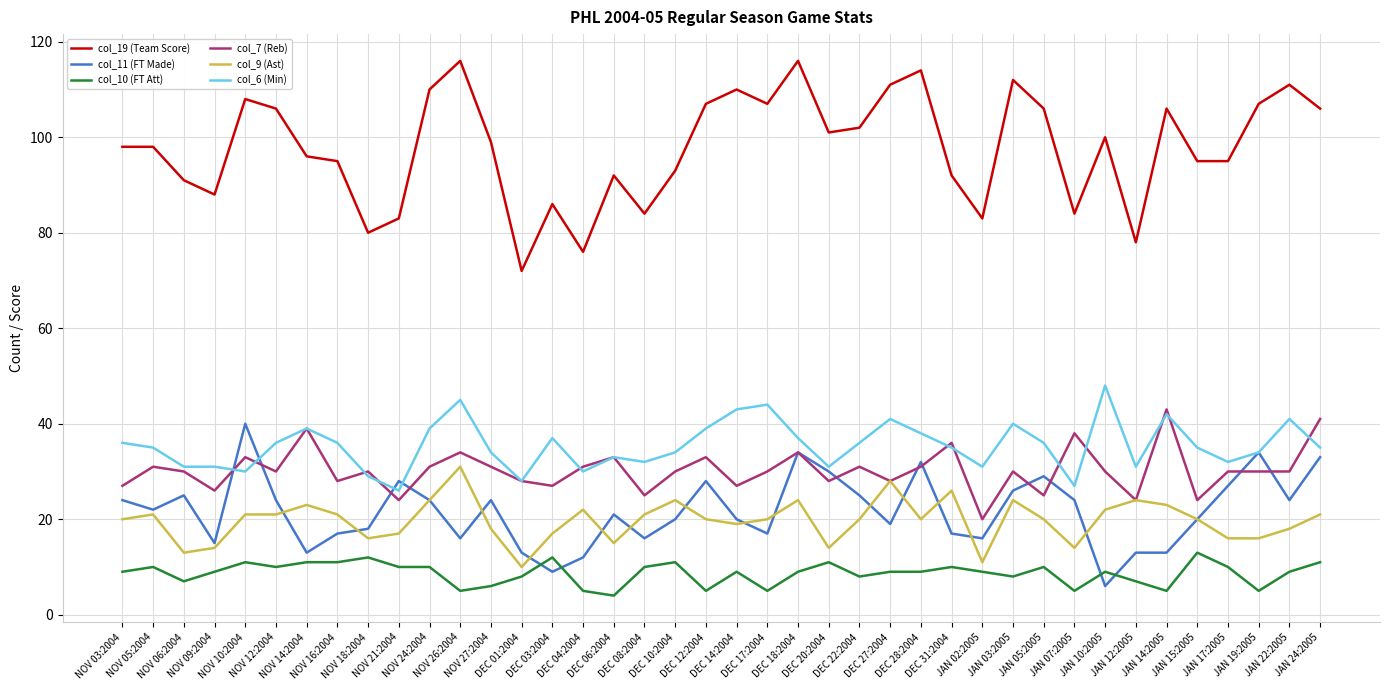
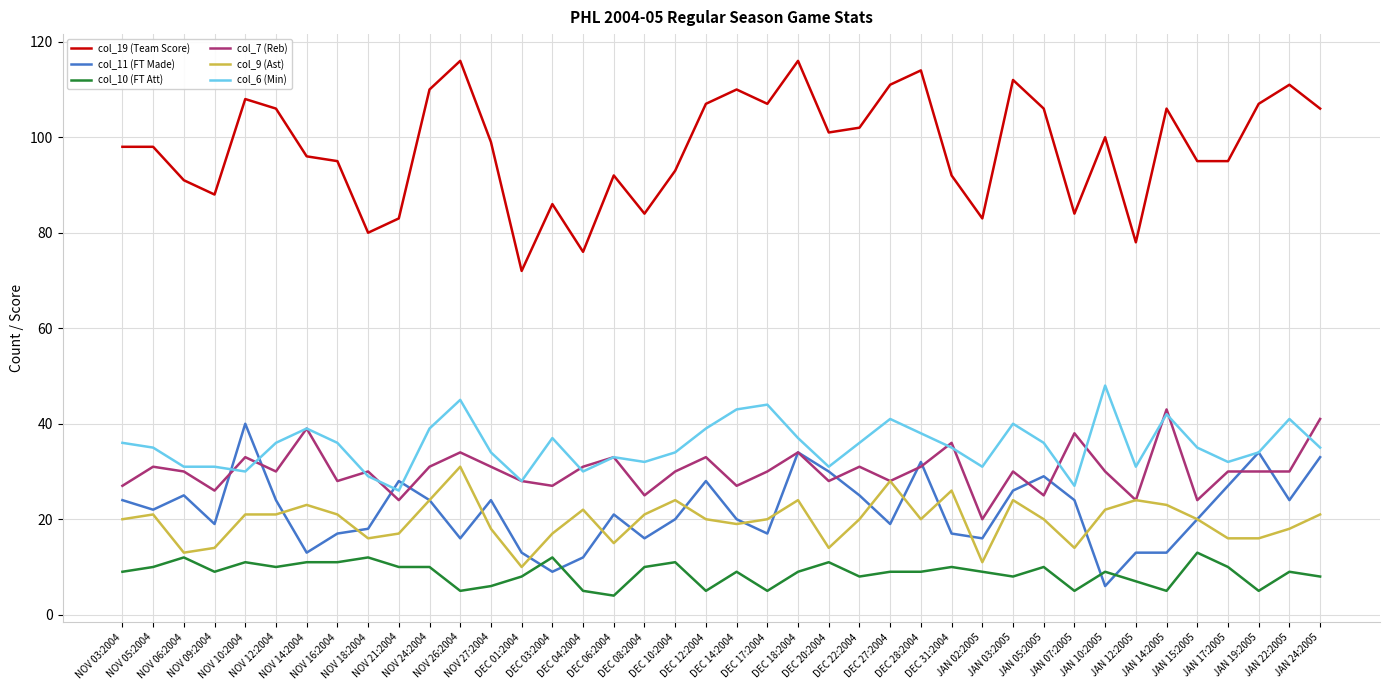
col_10 (FT Att), NOV 06:2004: 7 -> 12
col_11 (FT Made), NOV 09:2004: 15 -> 19
col_10 (FT Att), JAN 24:2005: 11 -> 8
